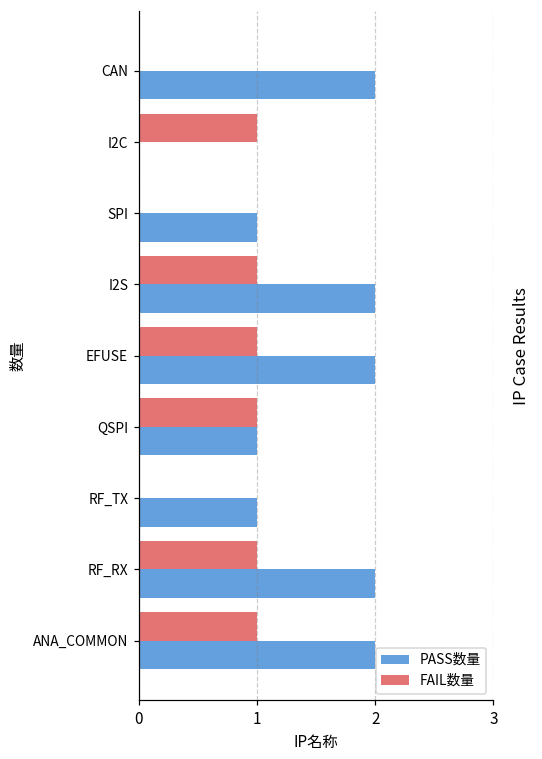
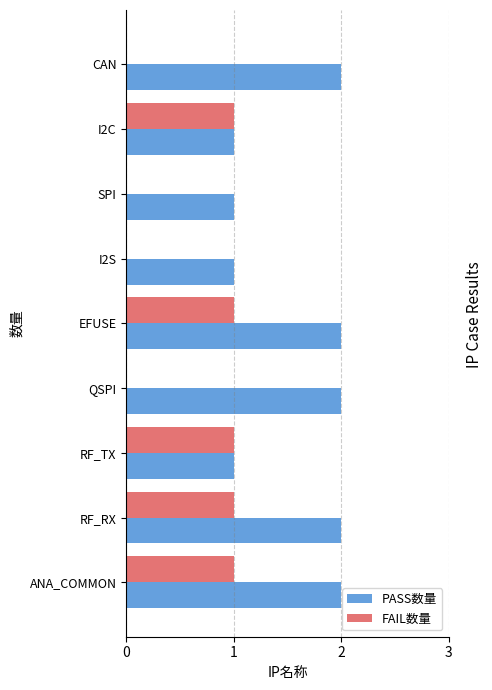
PASS数量, I2C: 0 -> 1
FAIL数量, I2S: 1 -> 0
PASS数量, I2S: 2 -> 1
FAIL数量, QSPI: 1 -> 0
PASS数量, QSPI: 1 -> 2
FAIL数量, RF_TX: 0 -> 1
